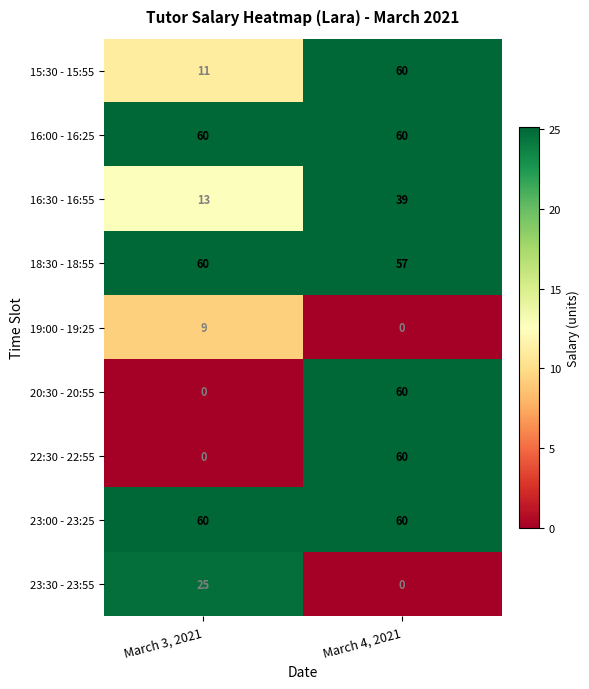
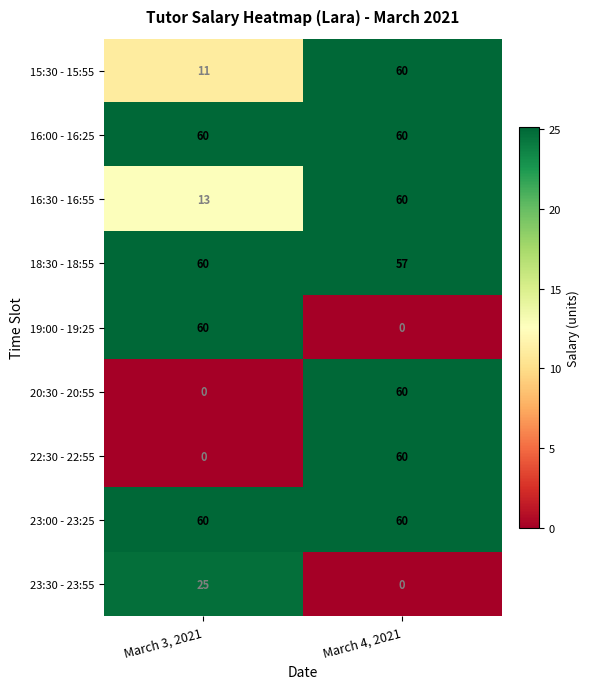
16:30 - 16:55, March 4, 2021: 39 -> 60
19:00 - 19:25, March 3, 2021: 9 -> 60
